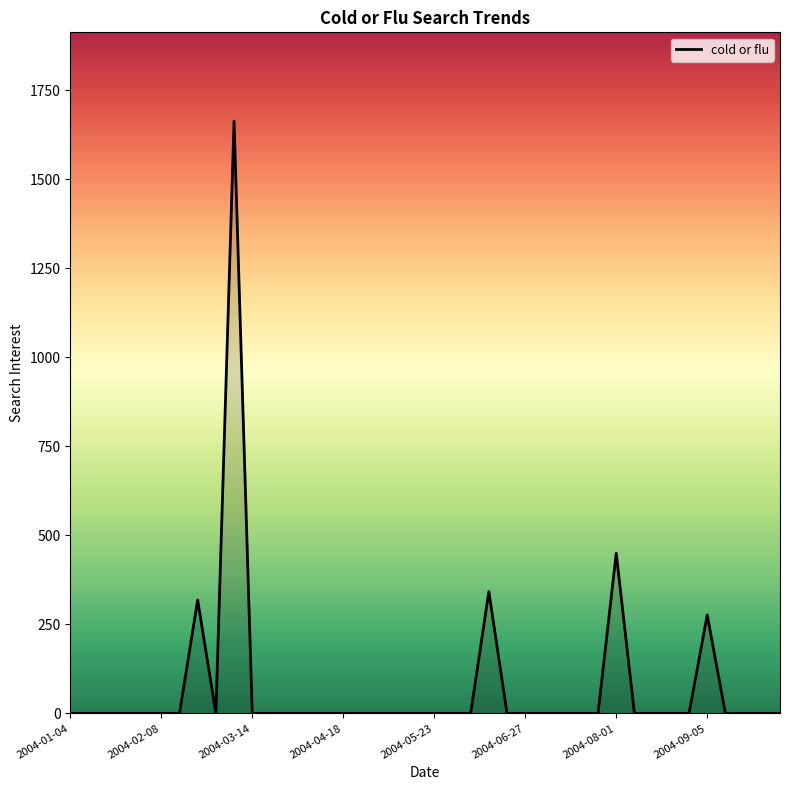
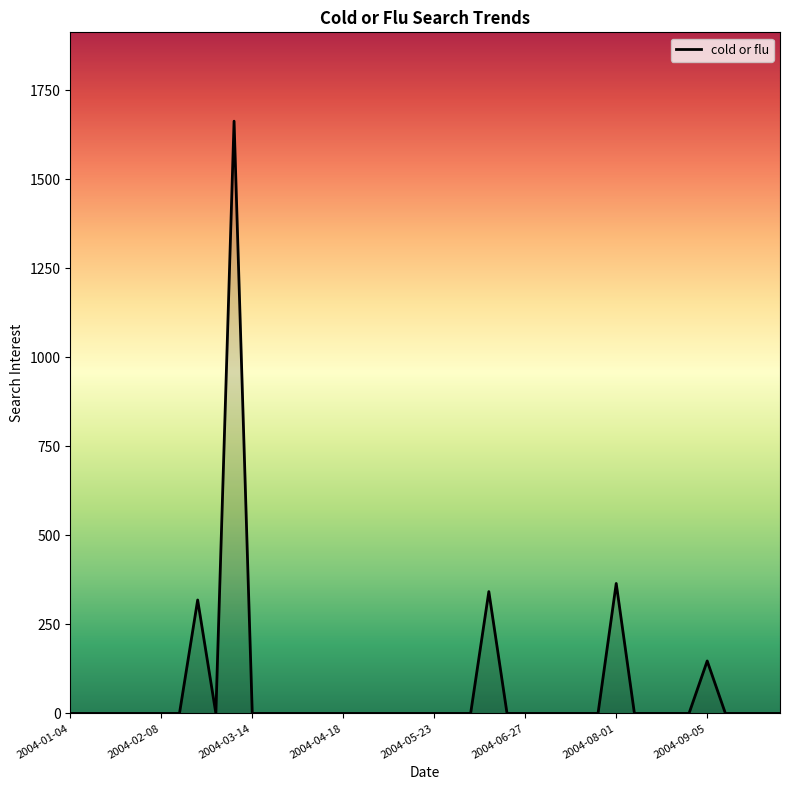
2004-08-01: 450 -> 360
2004-09-05: 280 -> 150
